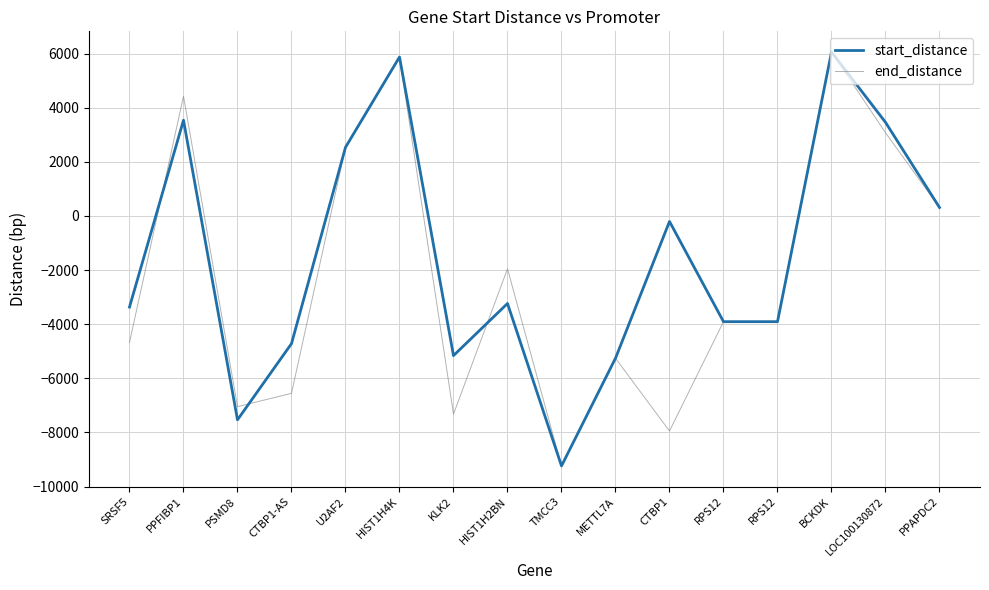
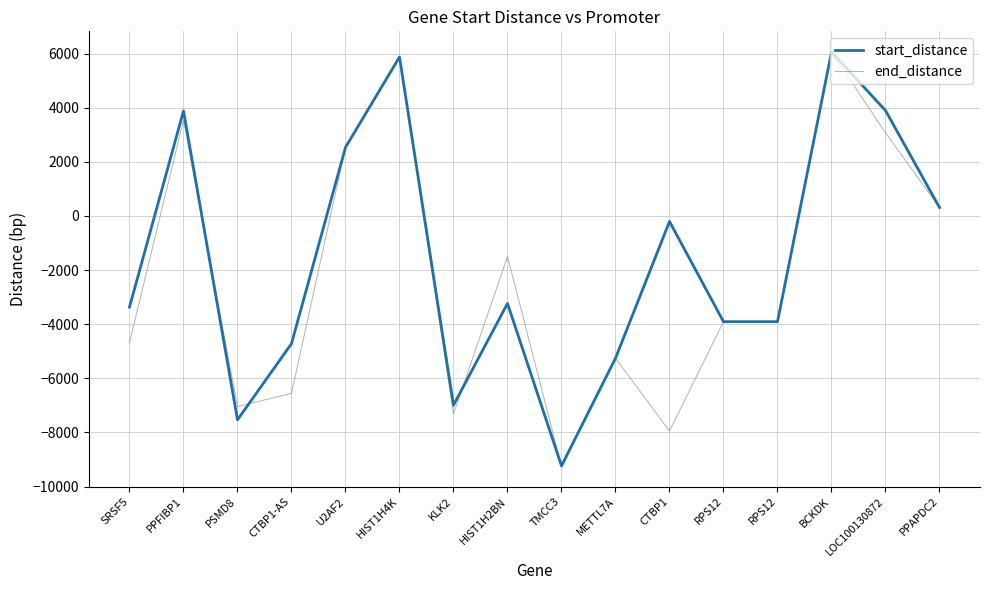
start_distance, PPFIBP1: 3500 -> 3900
end_distance, PPFIBP1: 4400 -> 3500
start_distance, KLK2: -5200 -> -7000
end_distance, HIST1H2BN: -2000 -> -1500
start_distance, LOC100130872: 3500 -> 3900
